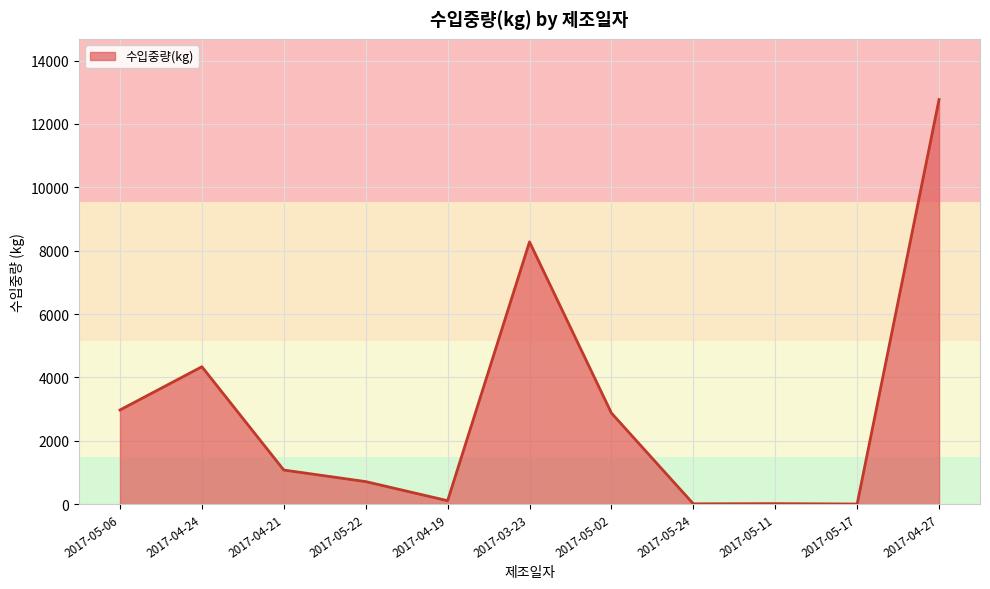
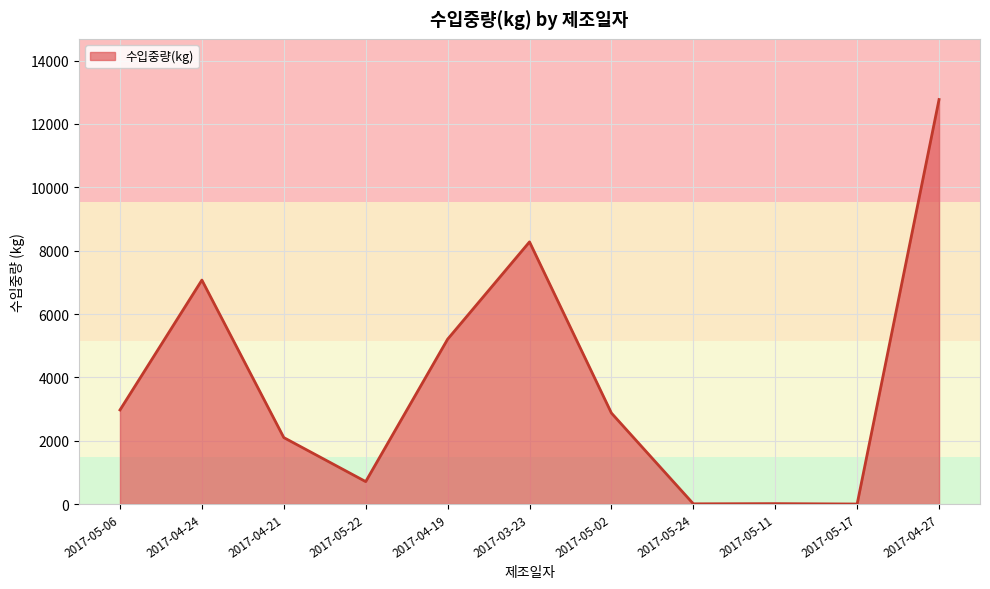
2017-04-24: 4300 -> 7100
2017-04-21: 1100 -> 2100
2017-04-19: 100 -> 5200
